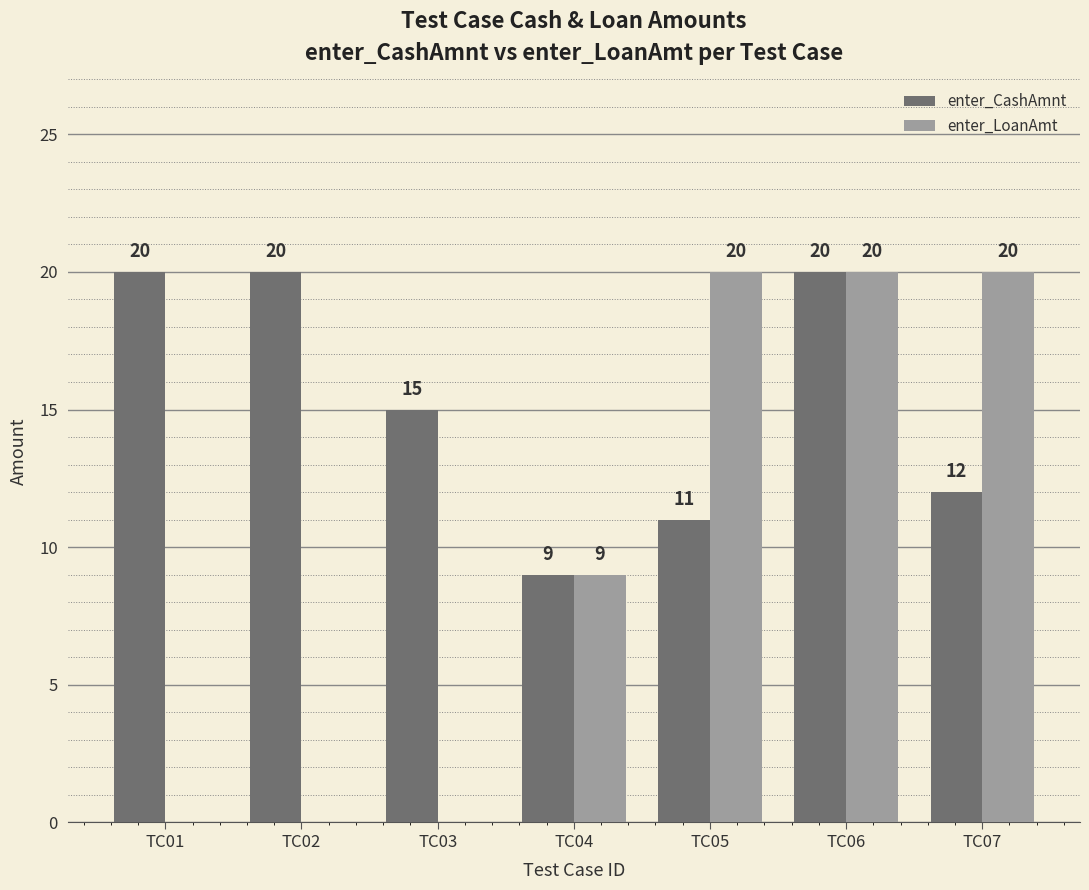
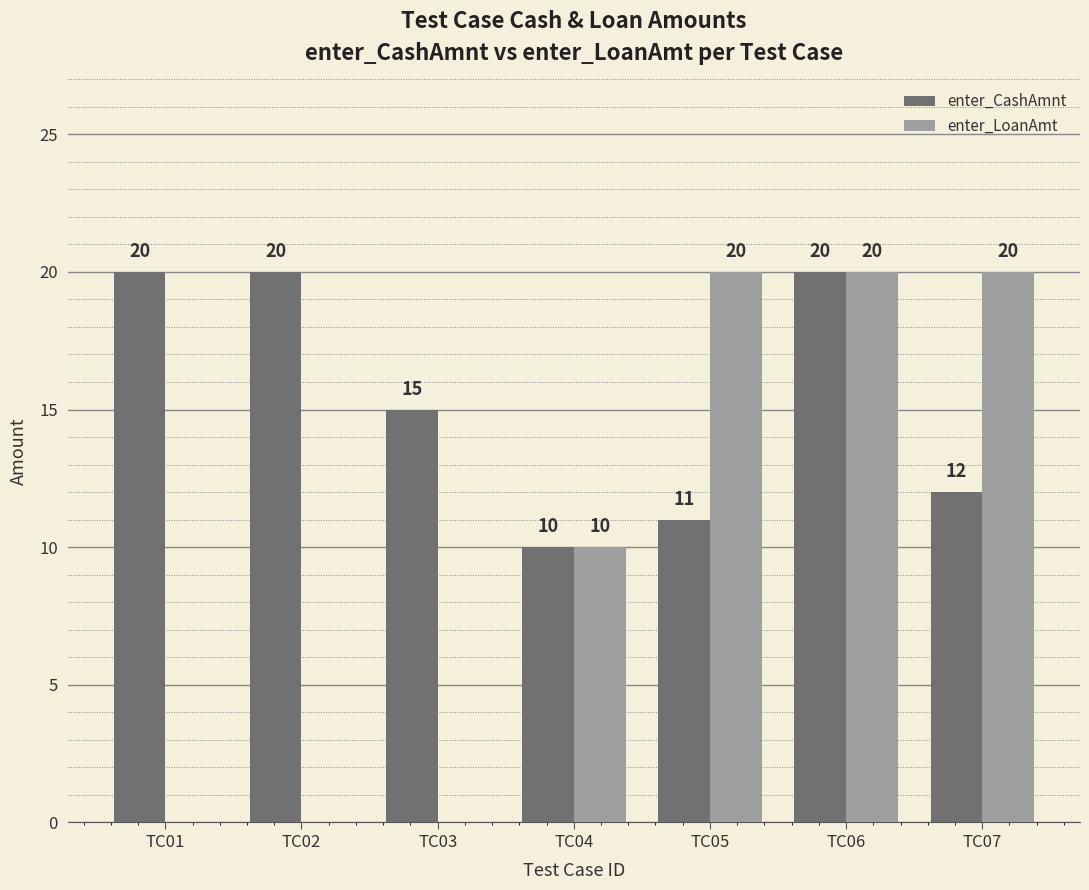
enter_CashAmnt, TC04: 9 -> 10
enter_LoanAmt, TC04: 9 -> 10
